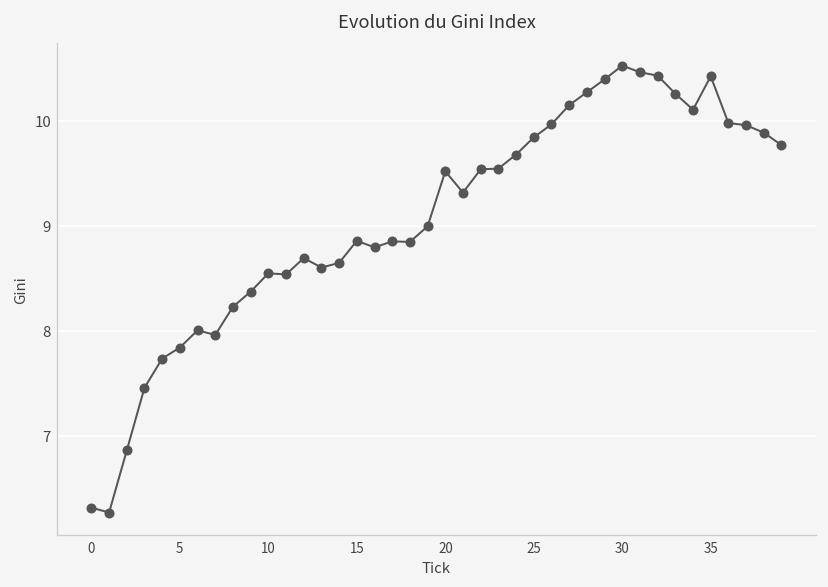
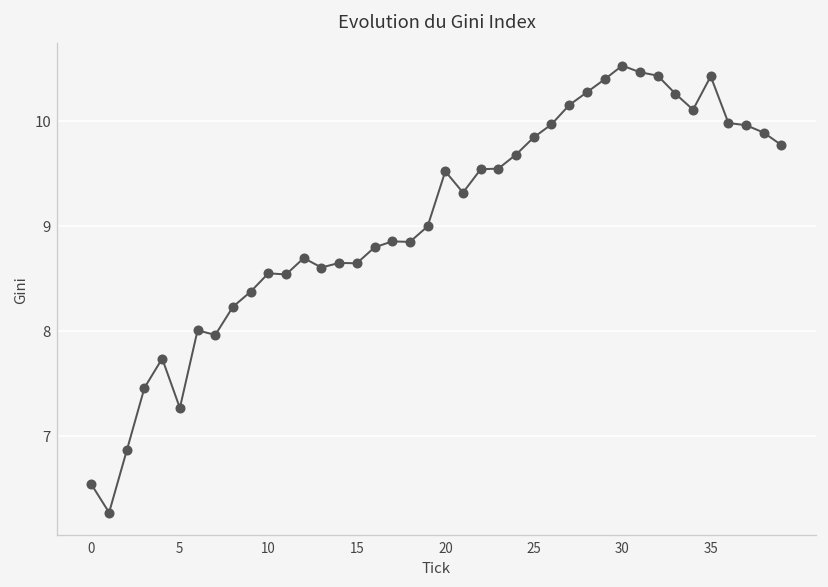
0: 6.3 -> 6.5
5: 7.8 -> 7.3
15: 8.9 -> 8.6
